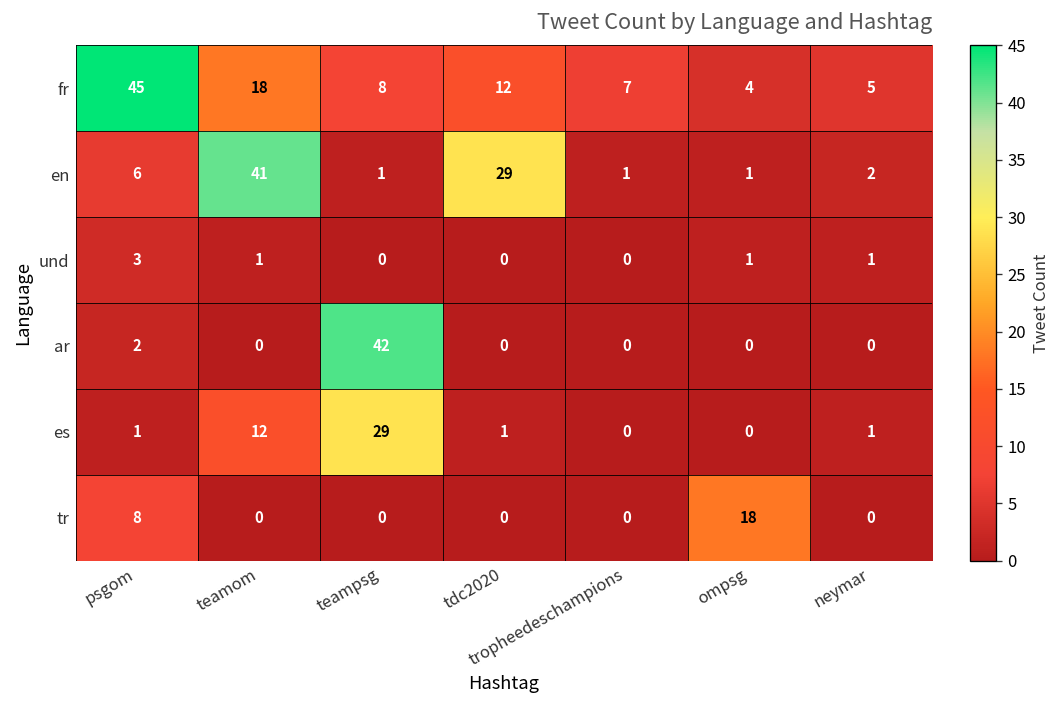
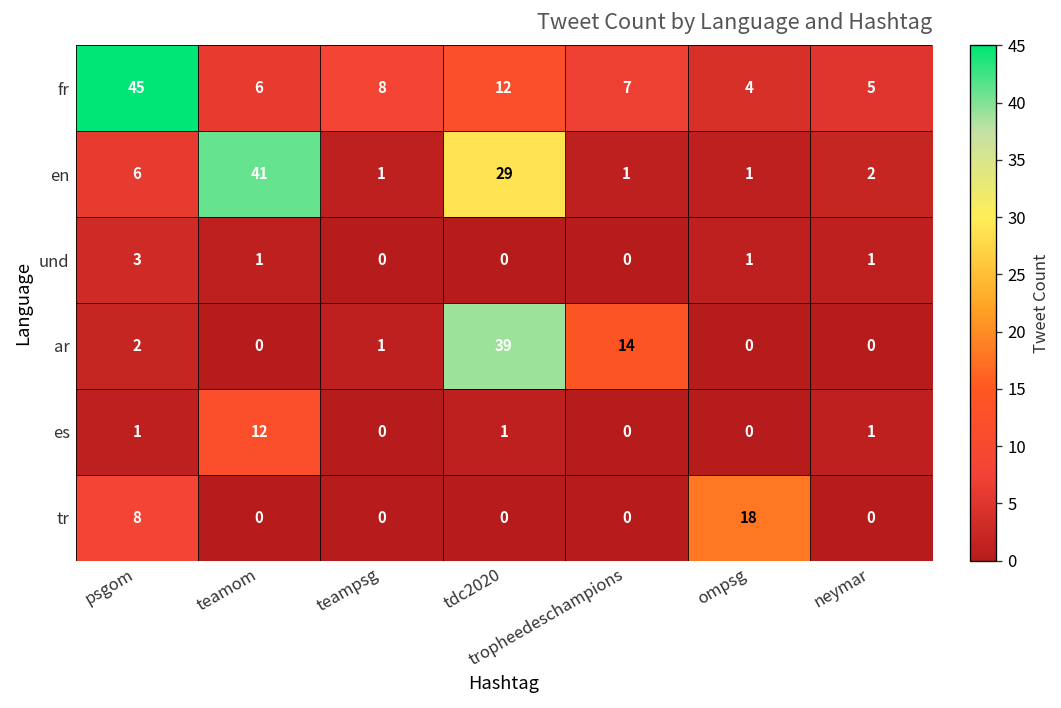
fr, teamom: 18 -> 6
ar, teampsg: 42 -> 1
ar, tdc2020: 0 -> 39
ar, tropheedeschampions: 0 -> 14
es, teampsg: 29 -> 0
